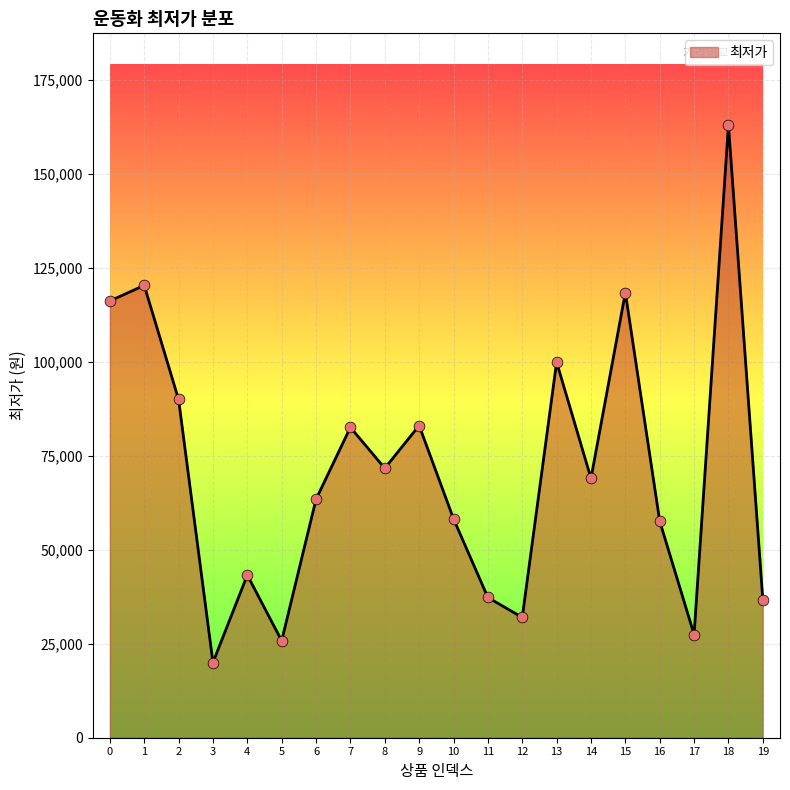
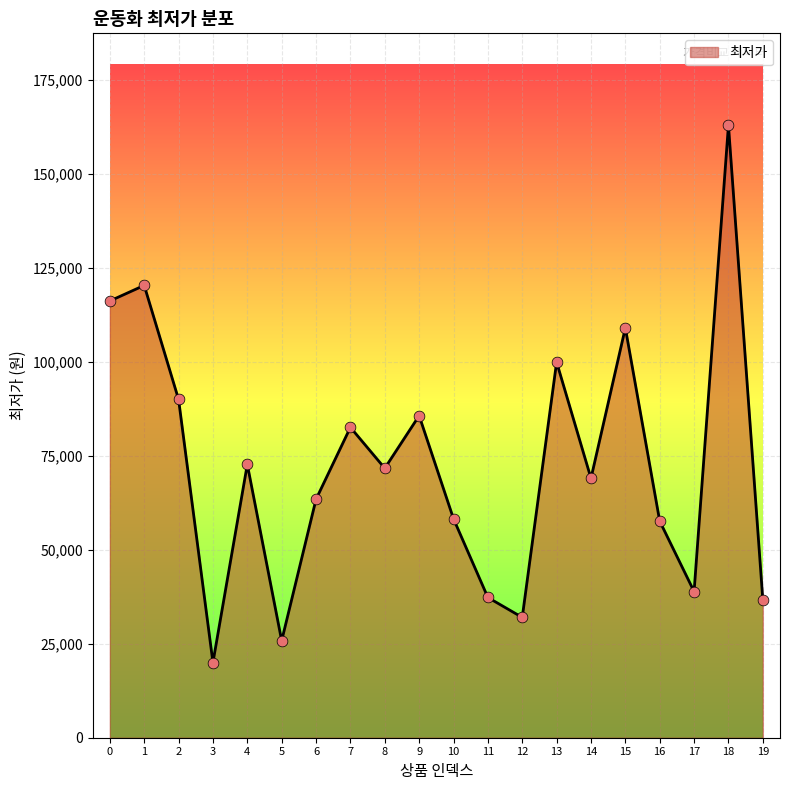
4: 43,000 -> 73,000
9: 83,000 -> 86,000
15: 118,000 -> 109,000
17: 27,000 -> 39,000
